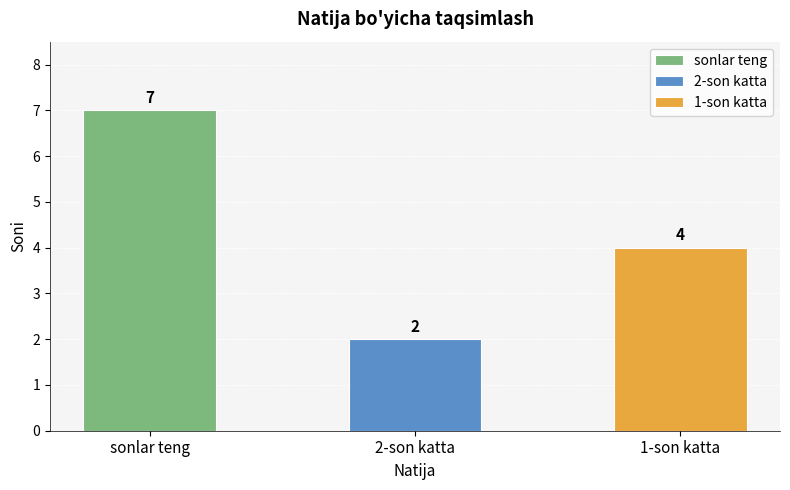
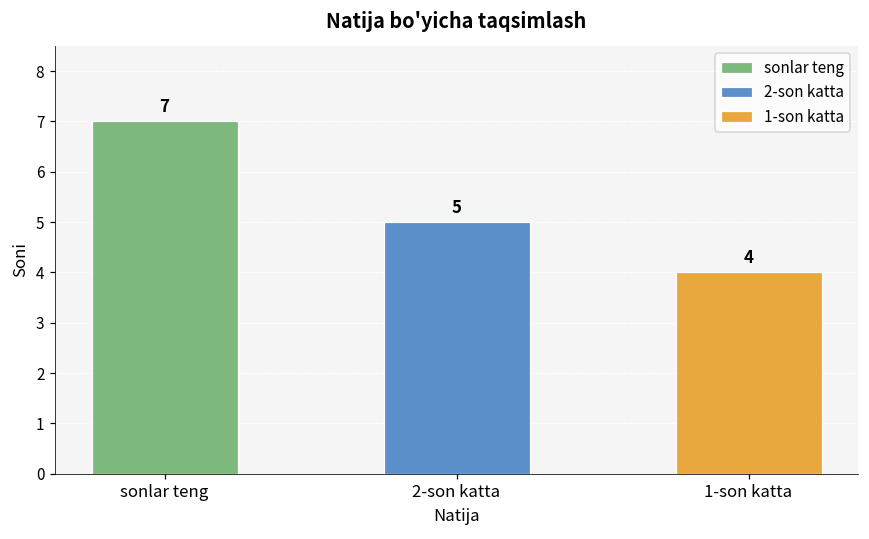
2-son katta: 2 -> 5
